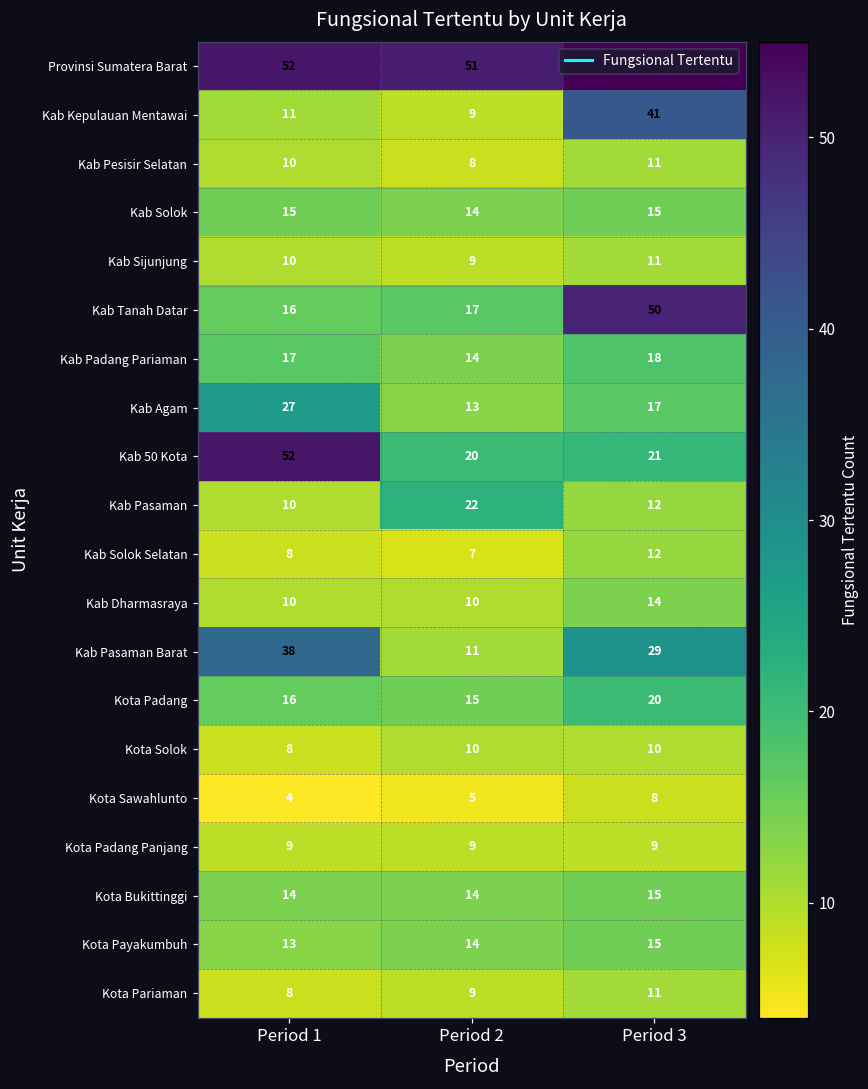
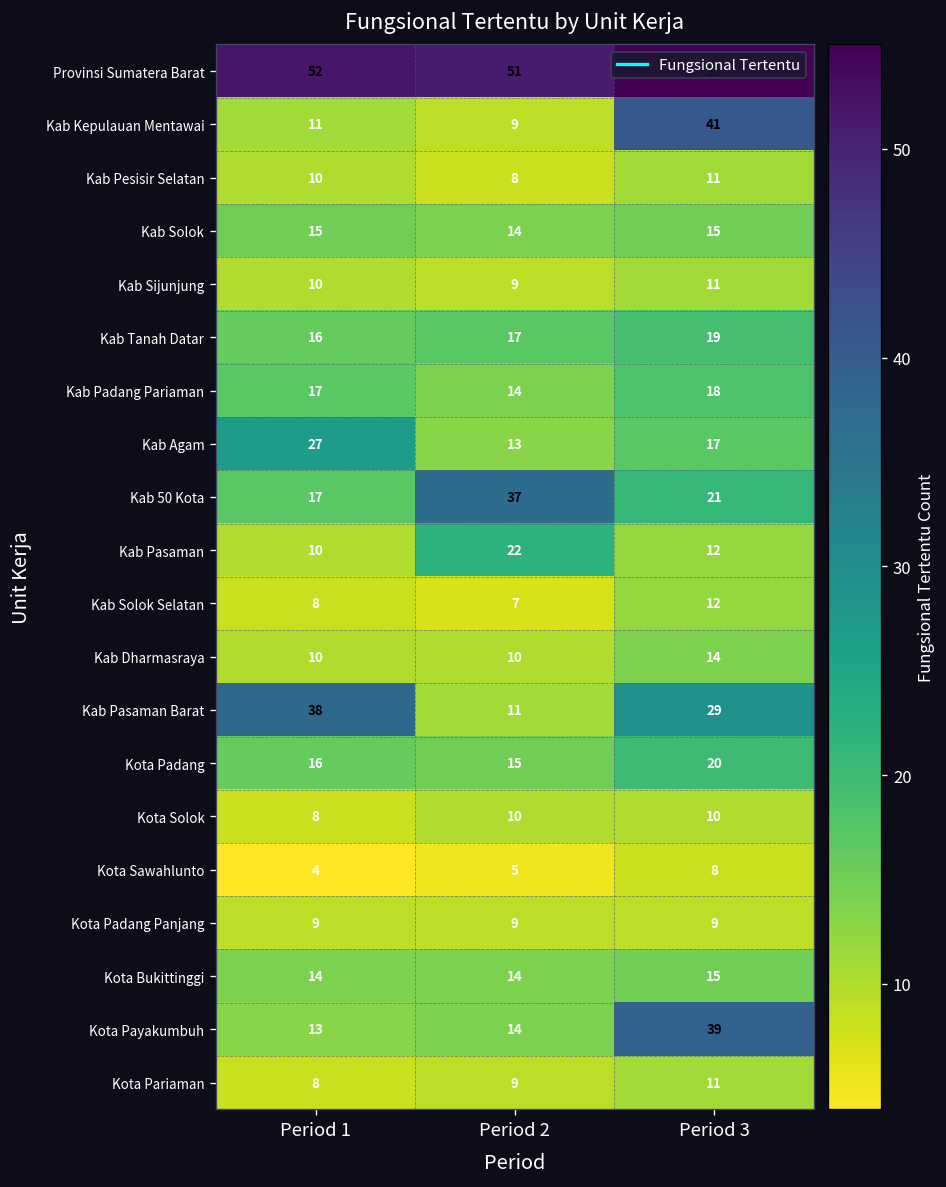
Kab Tanah Datar, Period 3: 50 -> 19
Kab 50 Kota, Period 1: 52 -> 17
Kab 50 Kota, Period 2: 20 -> 37
Kota Payakumbuh, Period 3: 15 -> 39
